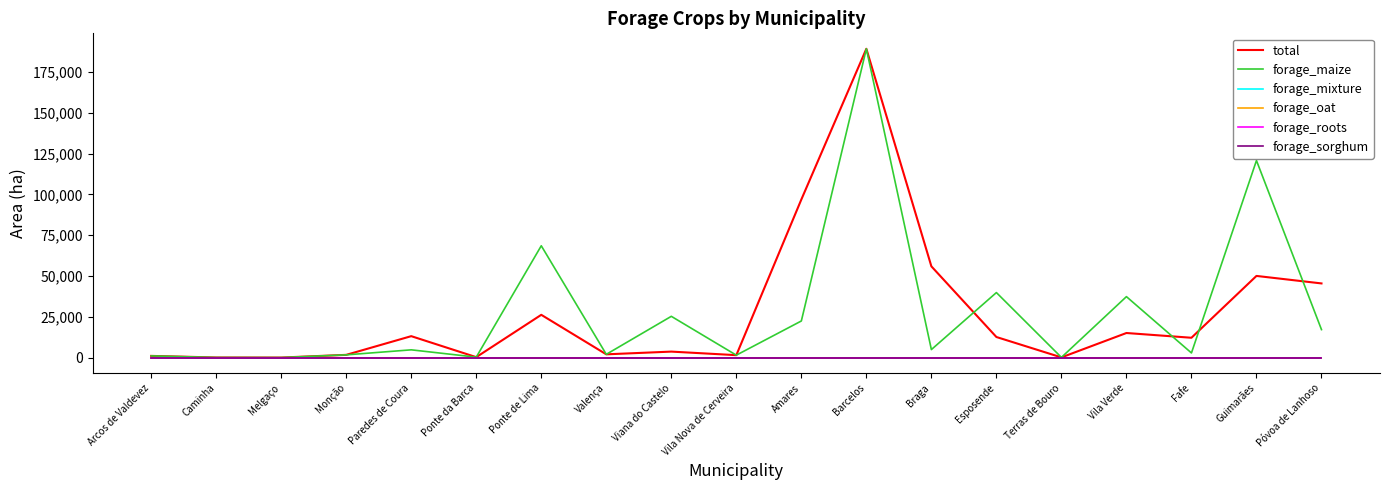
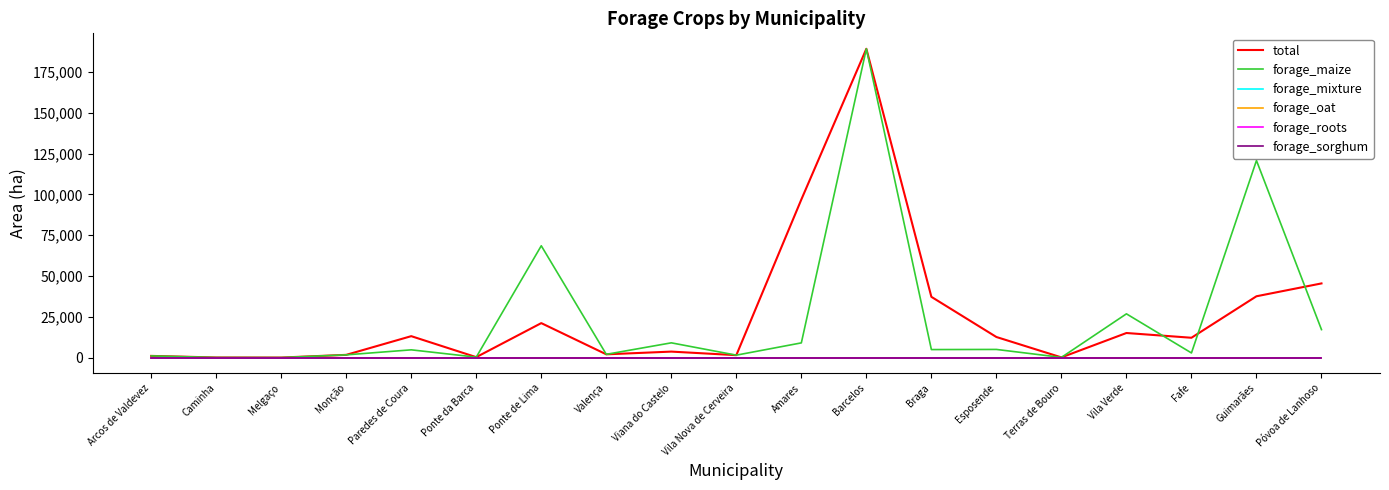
total, Ponte de Lima: 26,000 -> 21,000
forage_maize, Viana do Castelo: 25,000 -> 9,000
forage_maize, Amares: 22,000 -> 9,000
total, Braga: 56,000 -> 37,000
forage_maize, Esposende: 40,000 -> 5,000
forage_maize, Vila Verde: 37,000 -> 27,000
total, Guimarães: 50,000 -> 38,000
